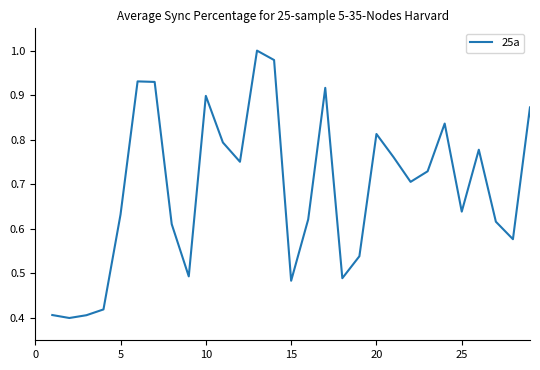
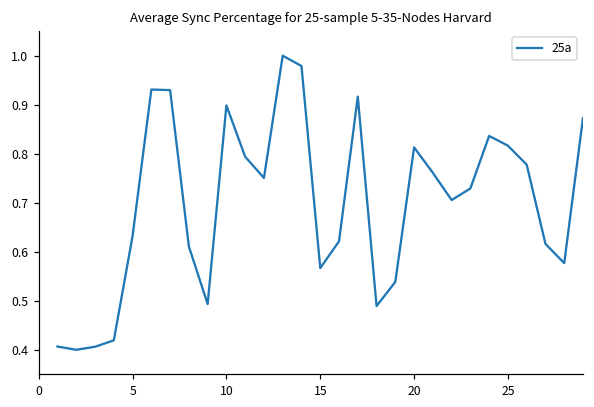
15: 0.48 -> 0.57
25: 0.64 -> 0.82
